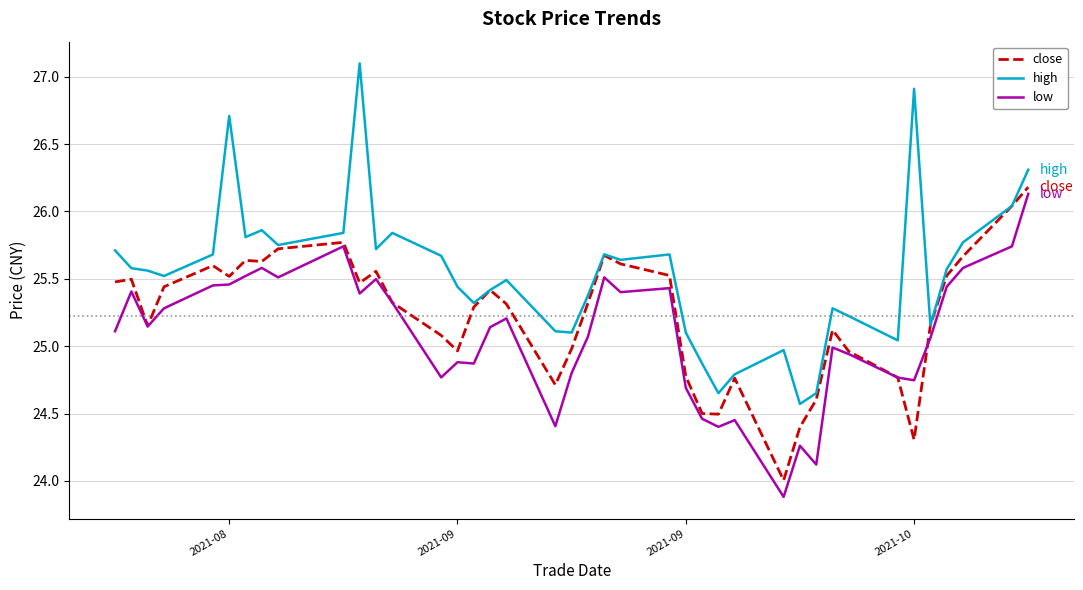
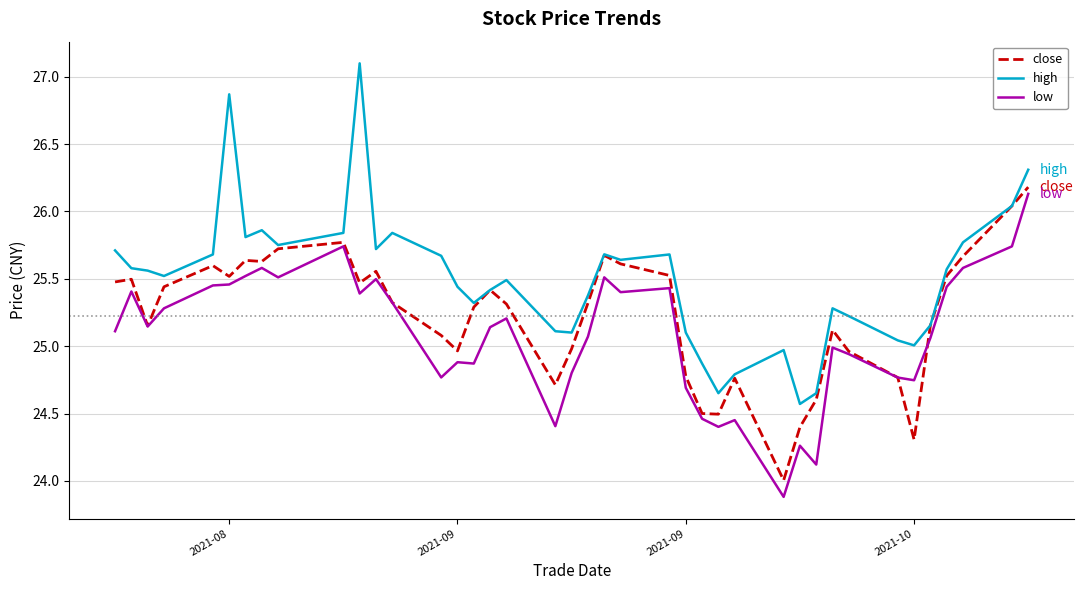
high, 2021-08: 26.71 -> 26.87
high, 2021-10: 26.91 -> 25.01
